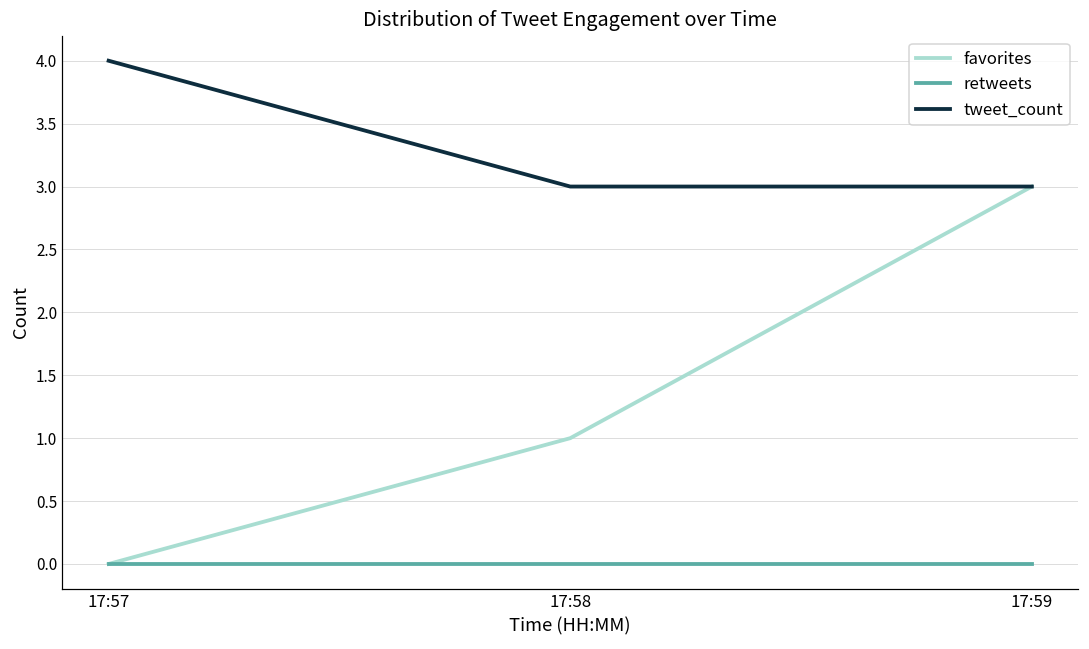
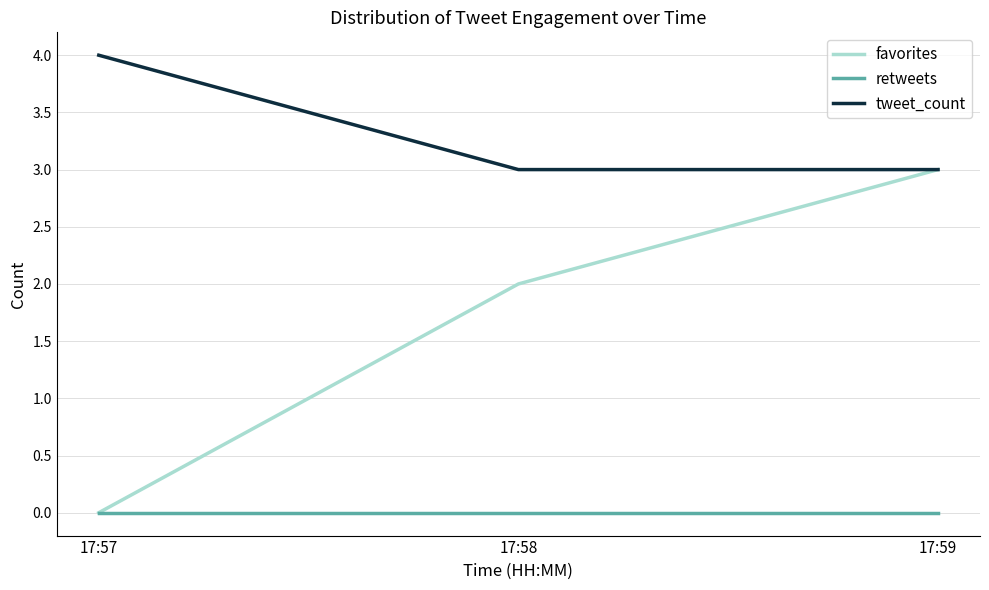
favorites, 17:58: 1 -> 2
